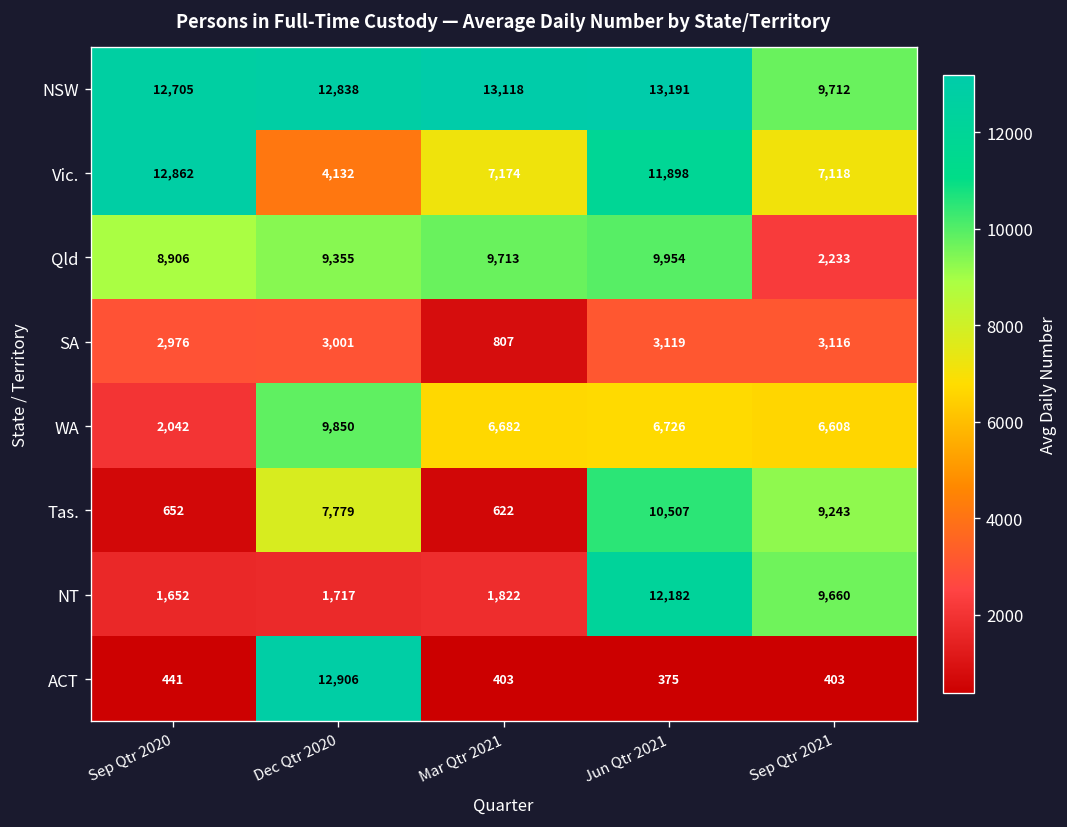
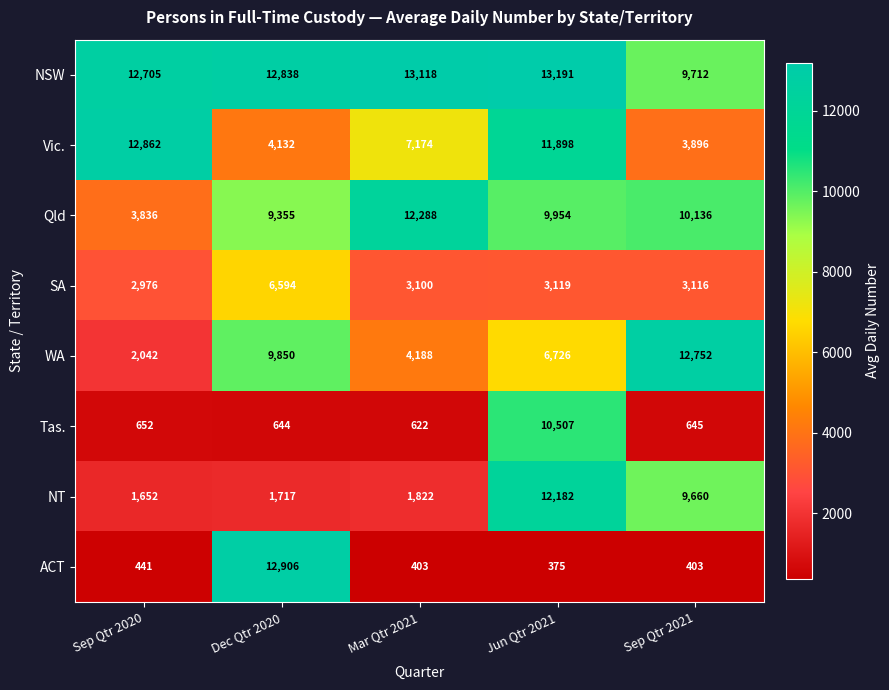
Vic., Sep Qtr 2021: 7,118 -> 3,896
Qld, Sep Qtr 2020: 8,906 -> 3,836
Qld, Mar Qtr 2021: 9,713 -> 12,288
Qld, Sep Qtr 2021: 2,233 -> 10,136
SA, Dec Qtr 2020: 3,001 -> 6,594
SA, Mar Qtr 2021: 807 -> 3,100
WA, Mar Qtr 2021: 6,682 -> 4,188
WA, Sep Qtr 2021: 6,608 -> 12,752
Tas., Dec Qtr 2020: 7,779 -> 644
Tas., Sep Qtr 2021: 9,243 -> 645
